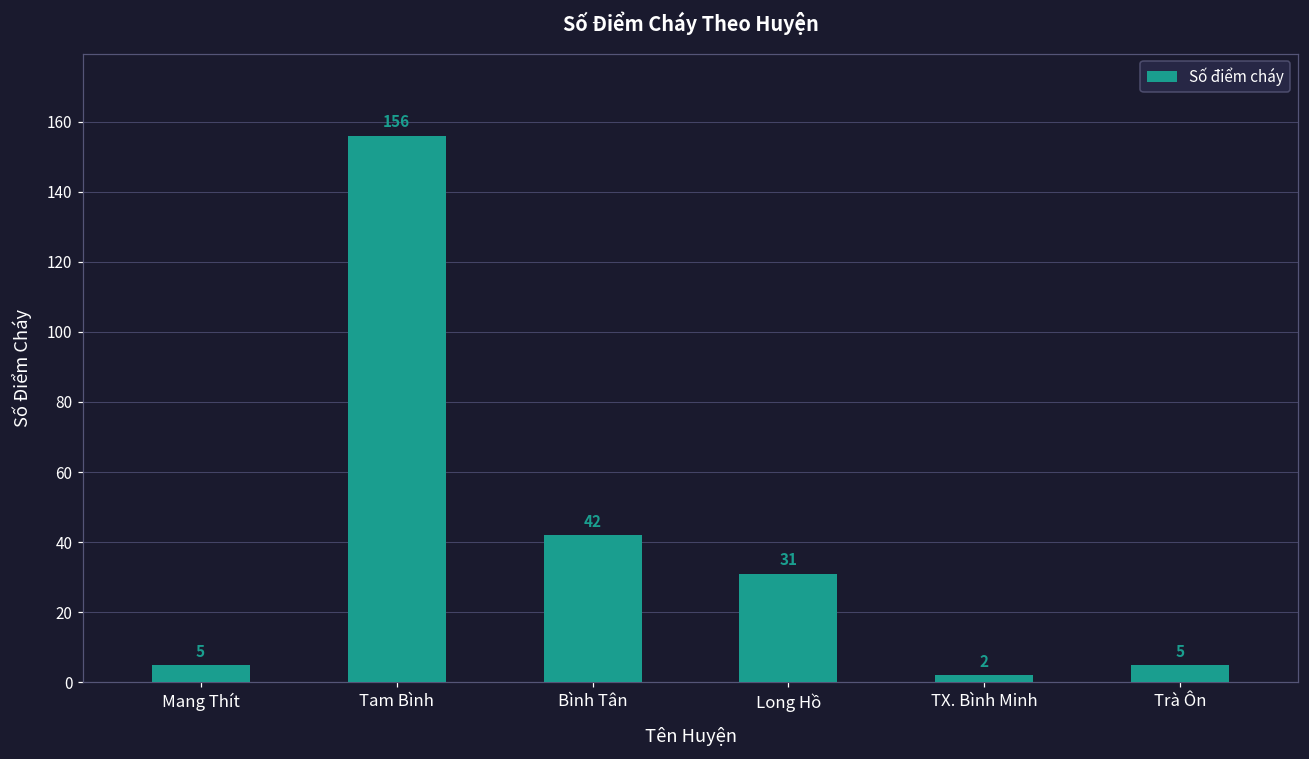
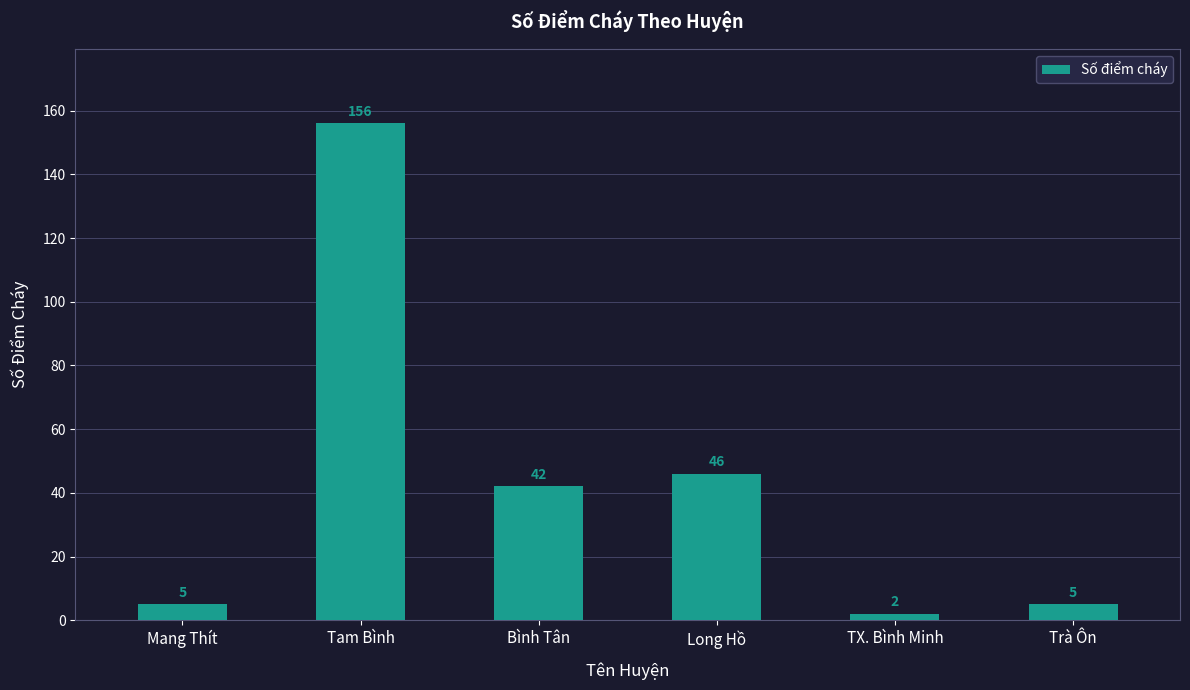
Long Hồ: 31 -> 46
